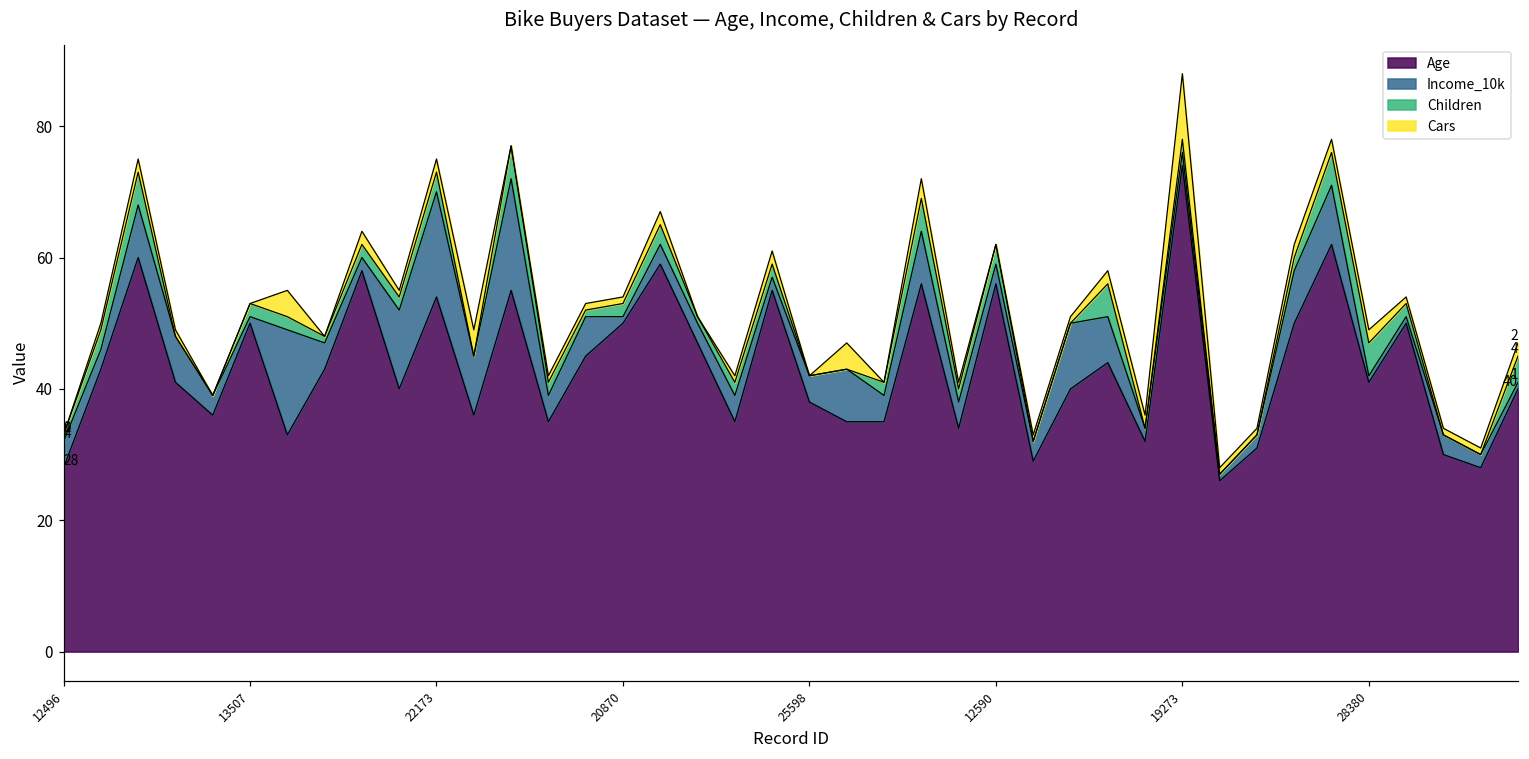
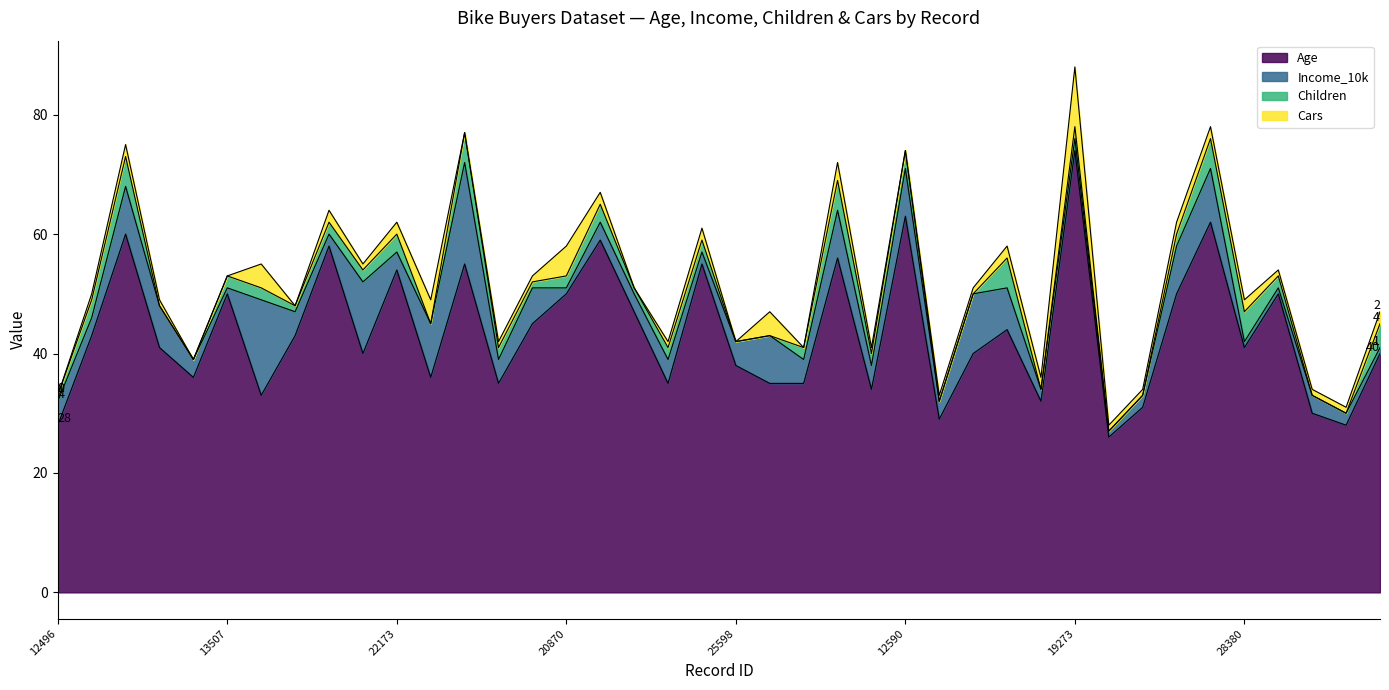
Income_10k, 22173: 16 -> 3
Cars, 20870: 1 -> 5
Age, 12590: 56 -> 63
Income_10k, 12590: 3 -> 8
